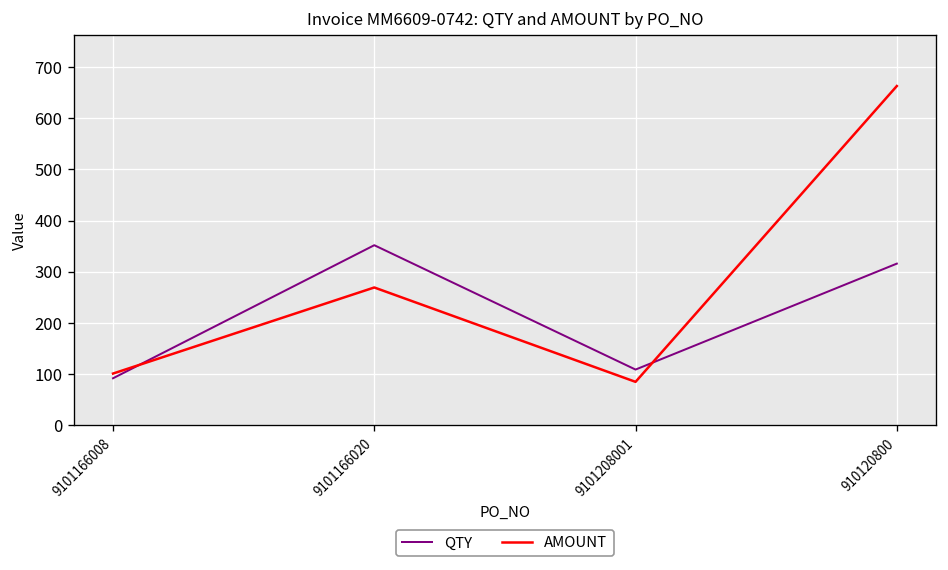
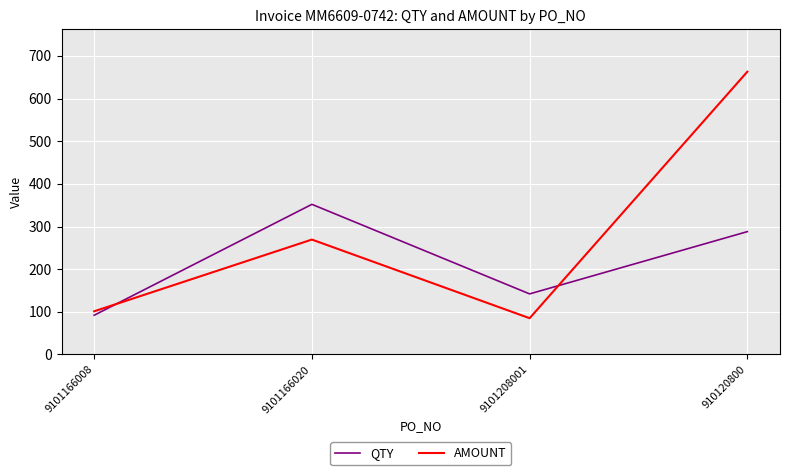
QTY, 9101208001: 110 -> 140
QTY, 910120800: 320 -> 290
